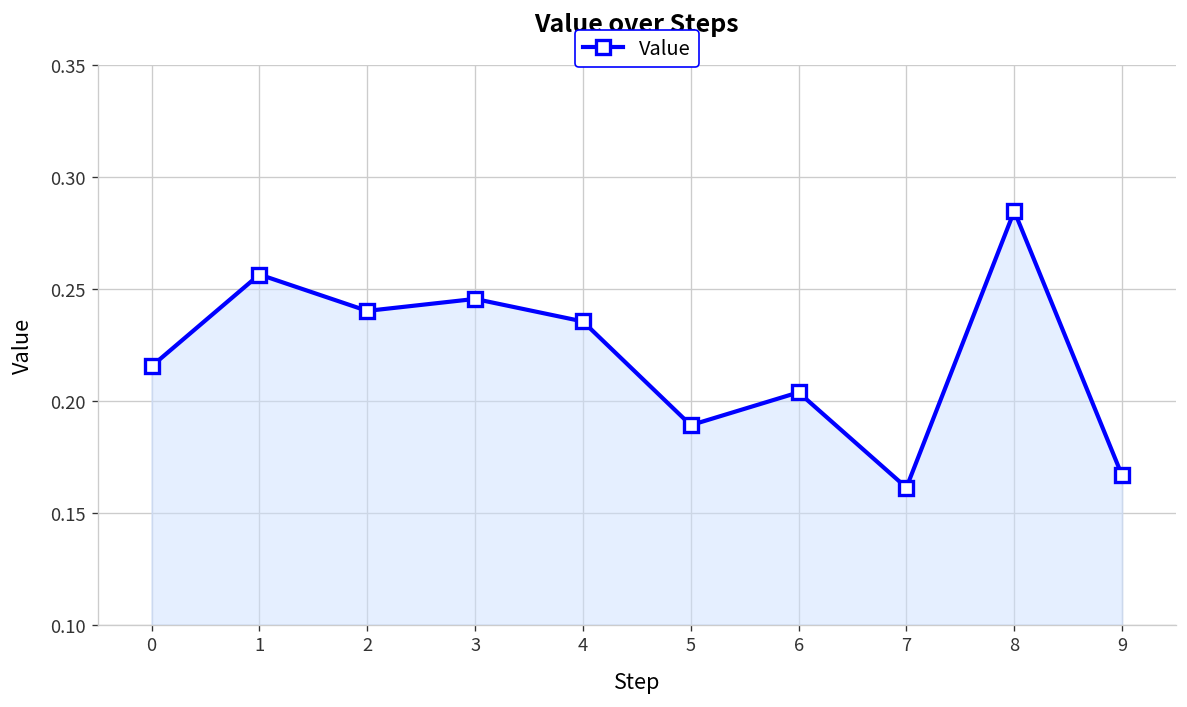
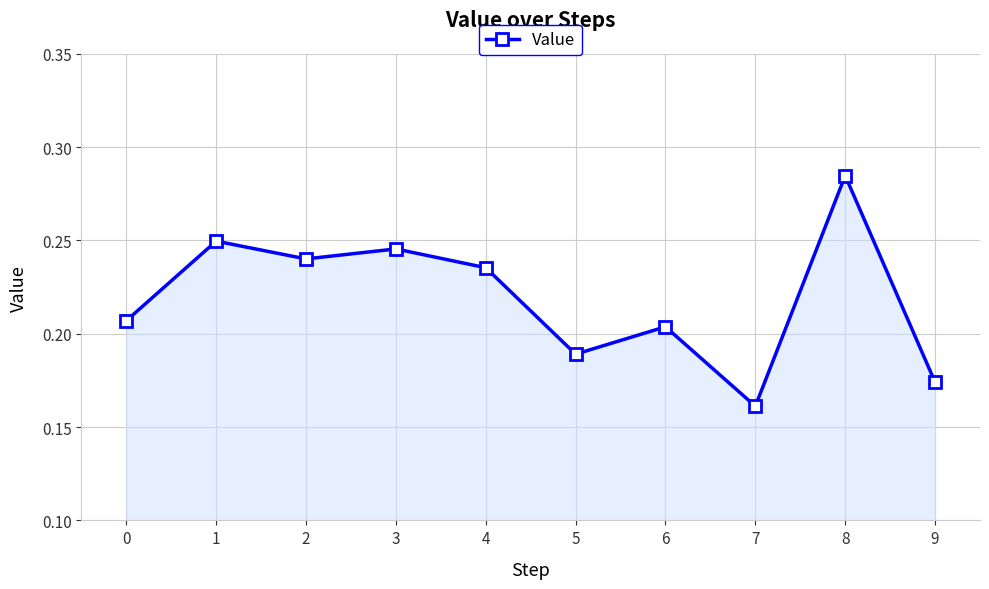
0: 0.215 -> 0.207
1: 0.256 -> 0.250
9: 0.167 -> 0.174
